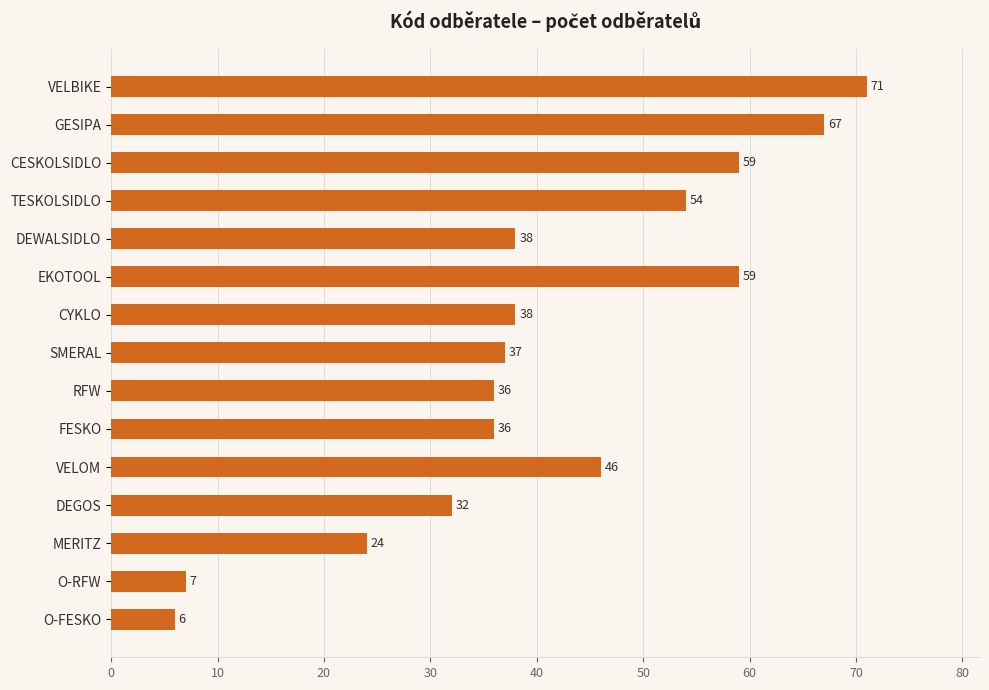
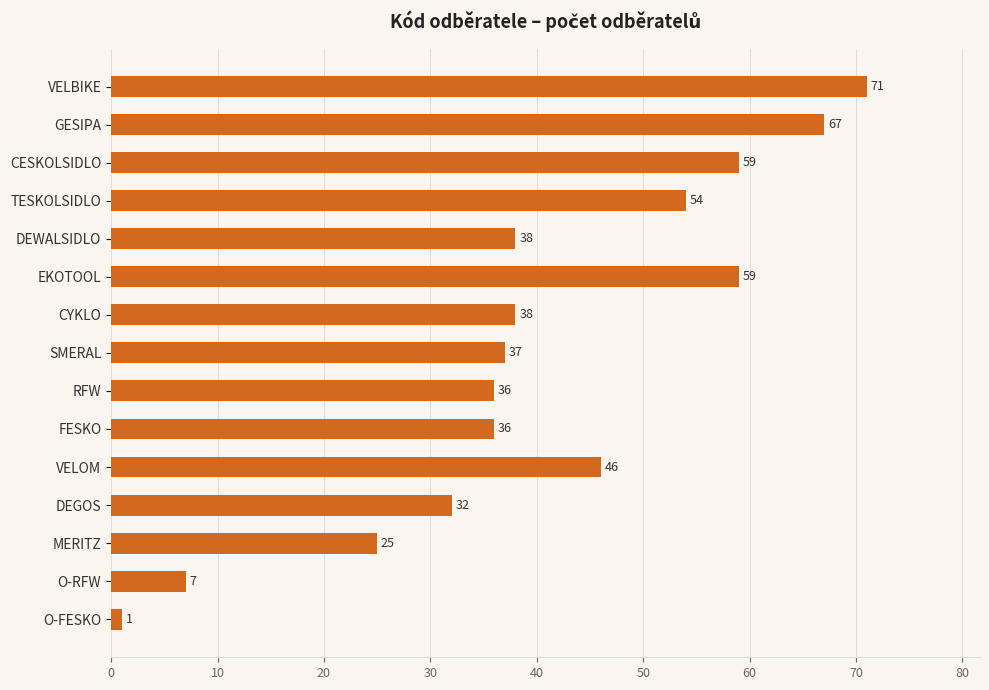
MERITZ: 24 -> 25
O-FESKO: 6 -> 1
